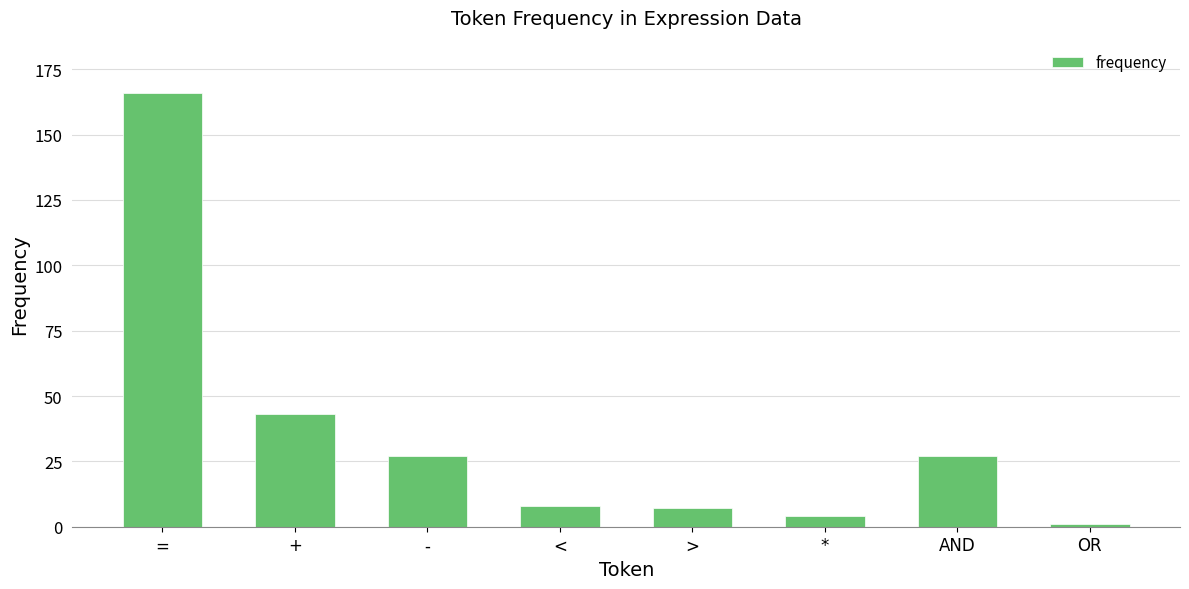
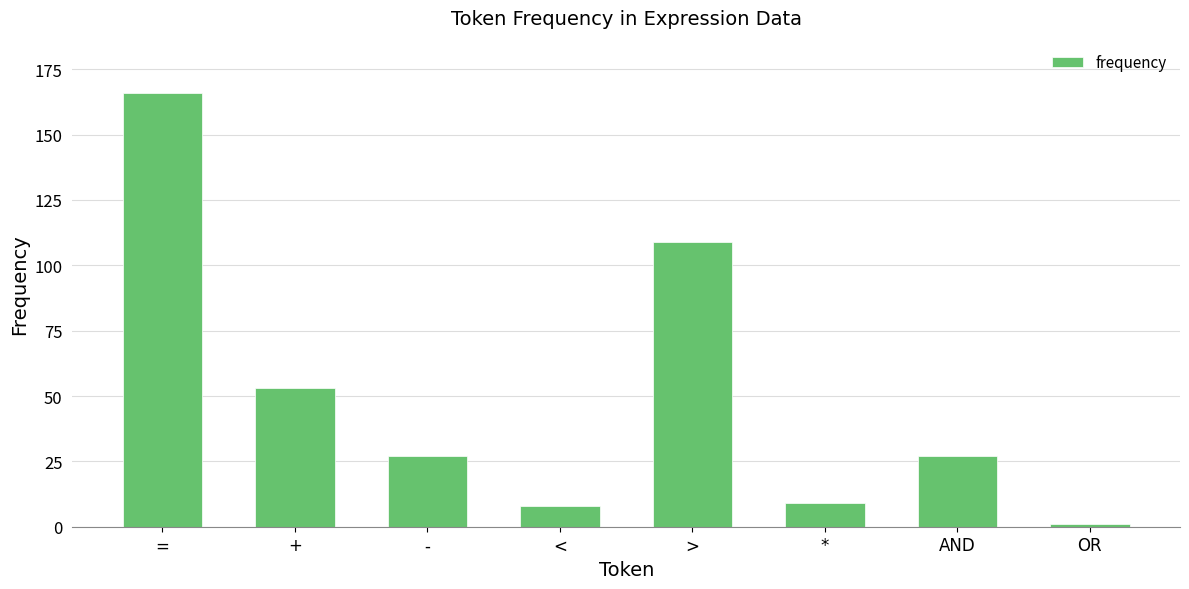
+: 43 -> 53
>: 7 -> 109
*: 4 -> 9
